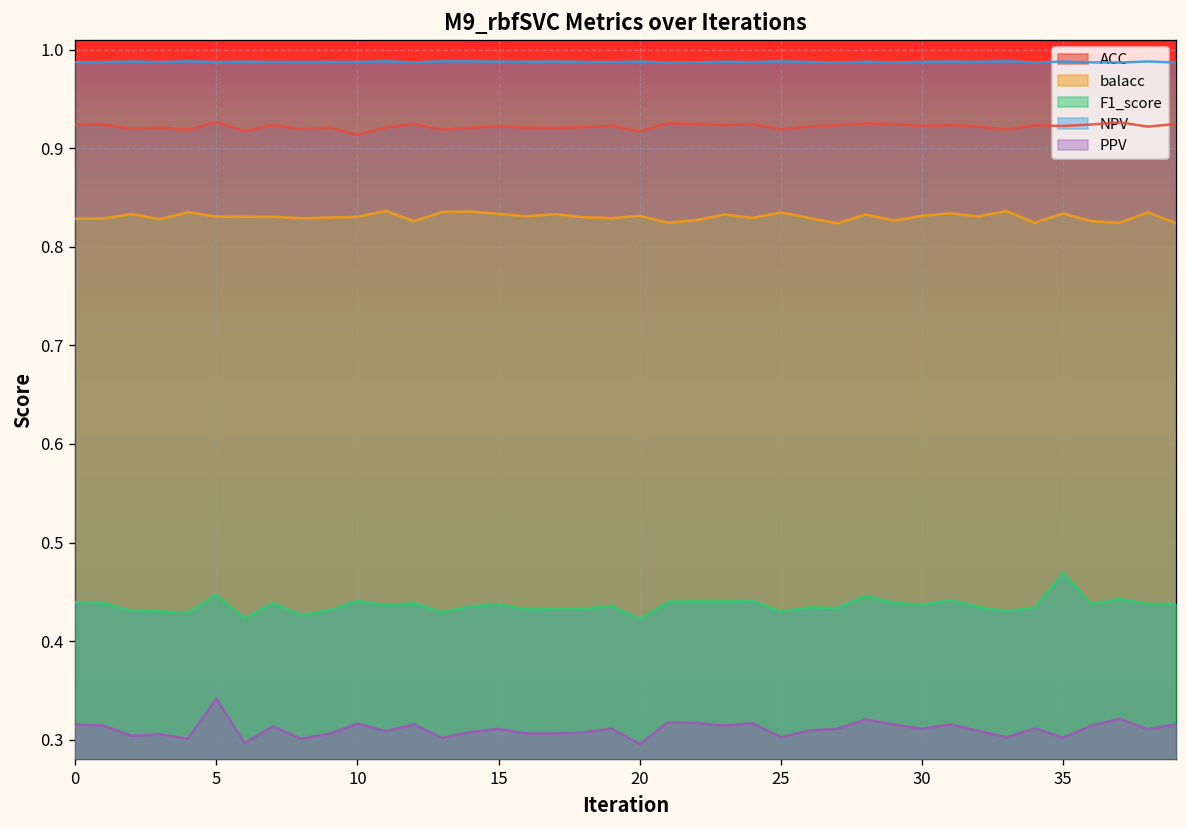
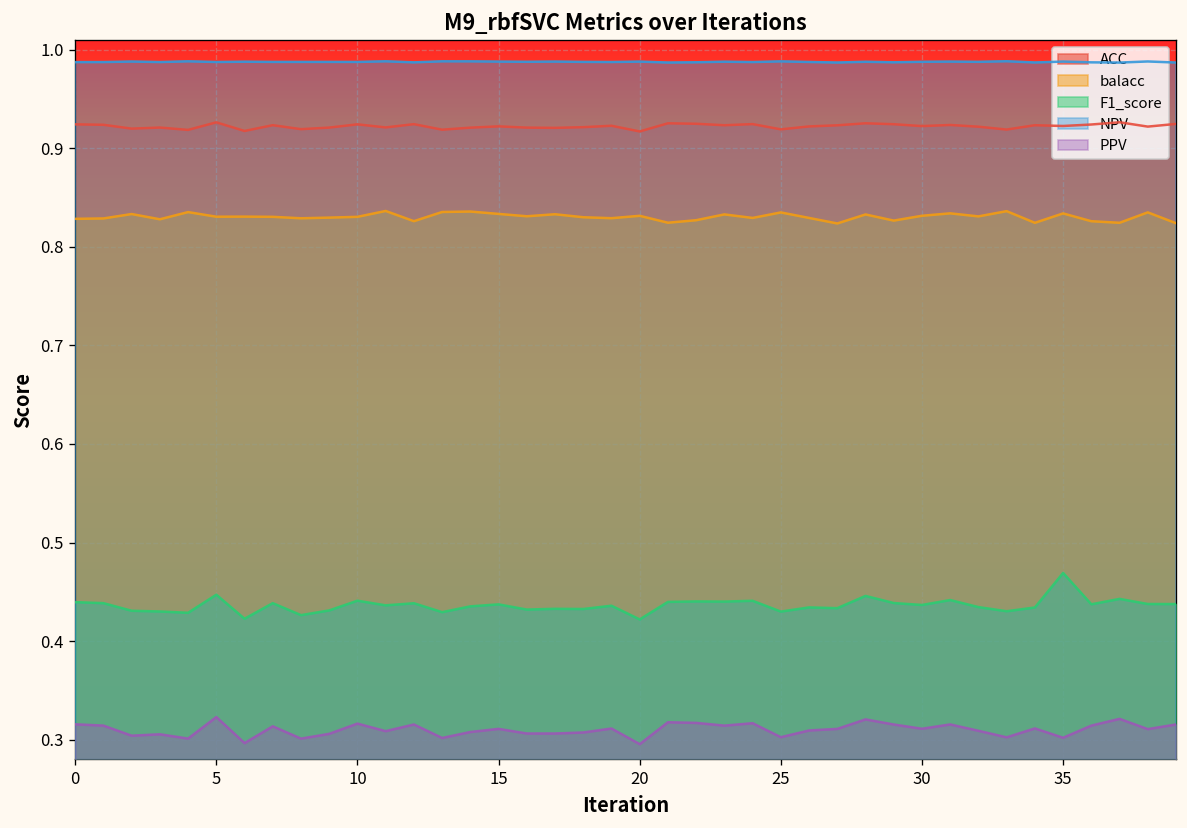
PPV, 5: 0.34 -> 0.32
ACC, 10: 0.91 -> 0.92
